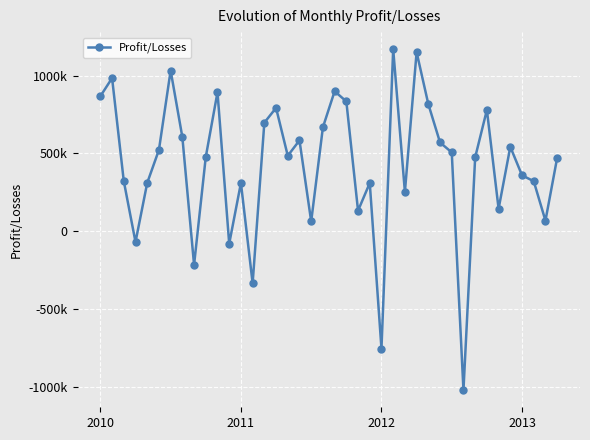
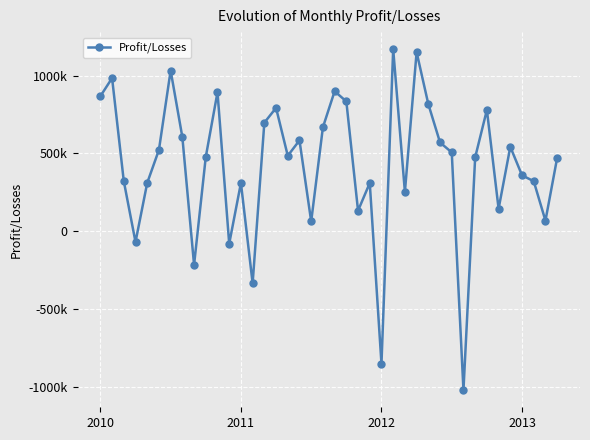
2012: -760000 -> -850000
